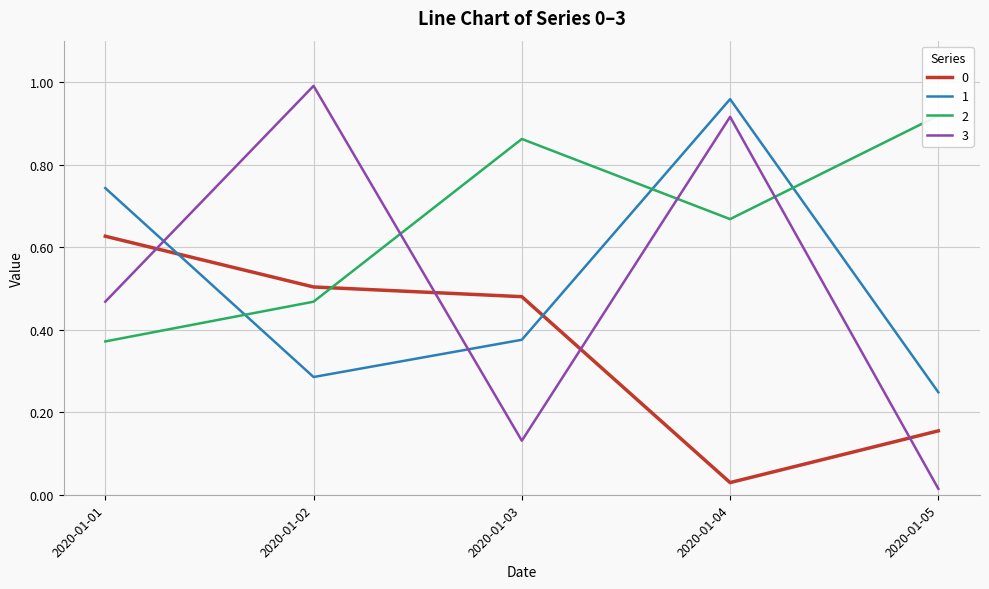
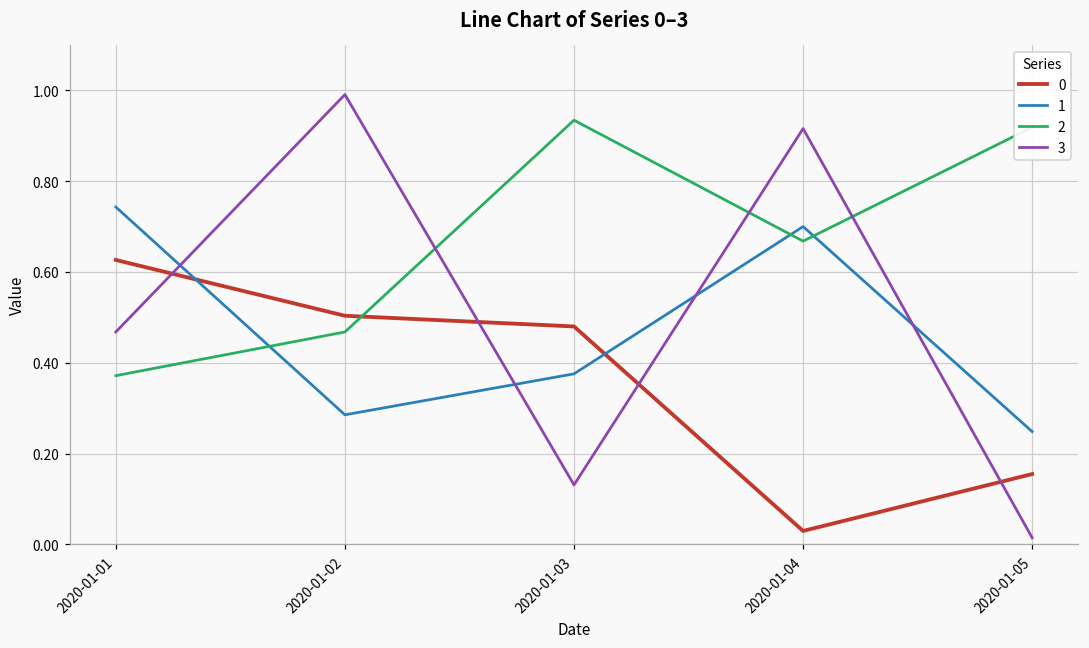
2, 2020-01-03: 0.86 -> 0.93
1, 2020-01-04: 0.96 -> 0.70
